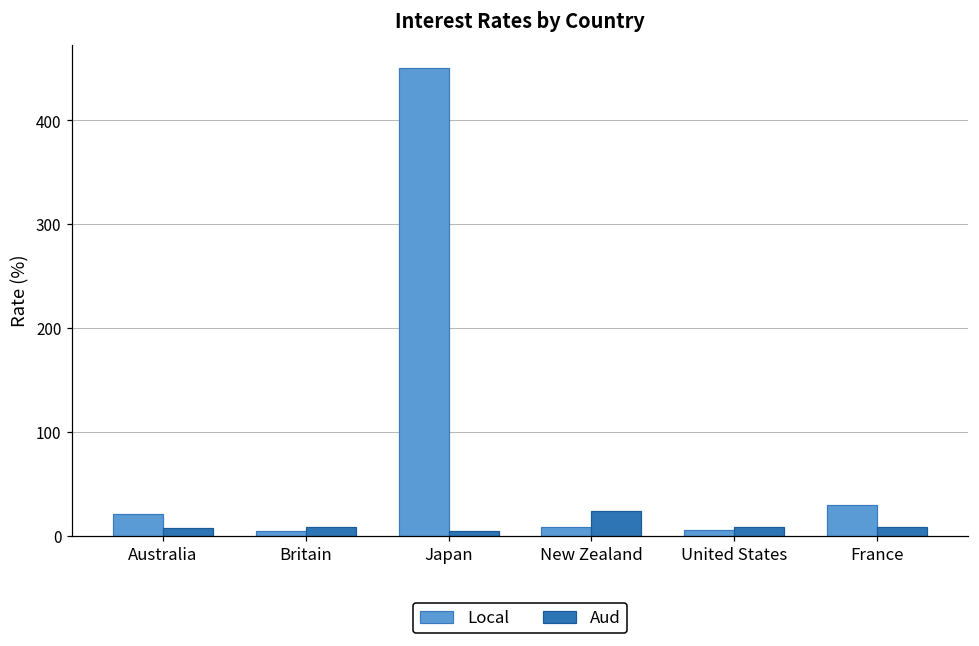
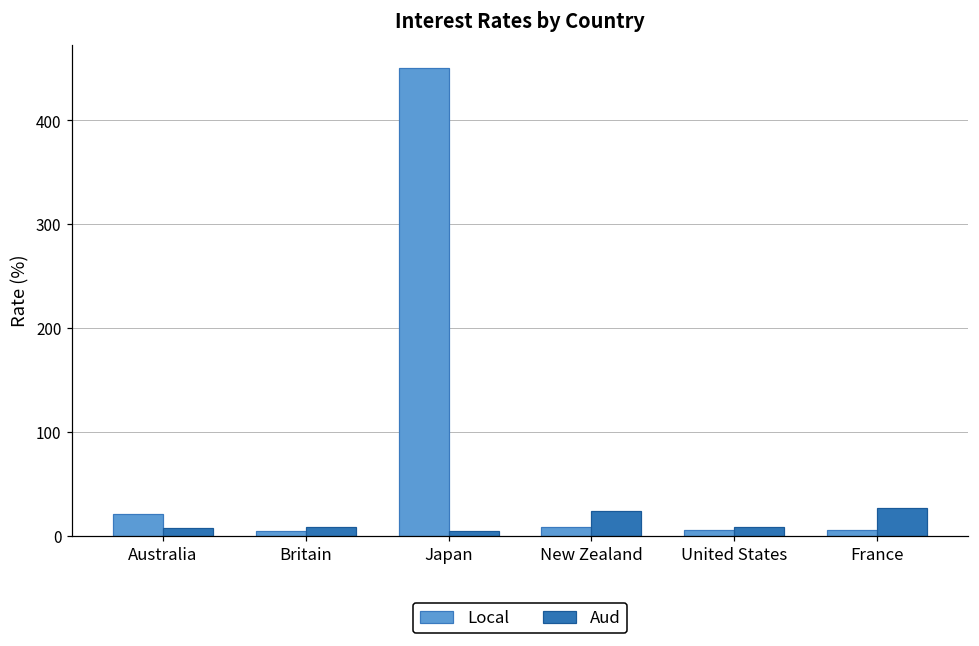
Local, France: 30 -> 10
Aud, France: 10 -> 30
